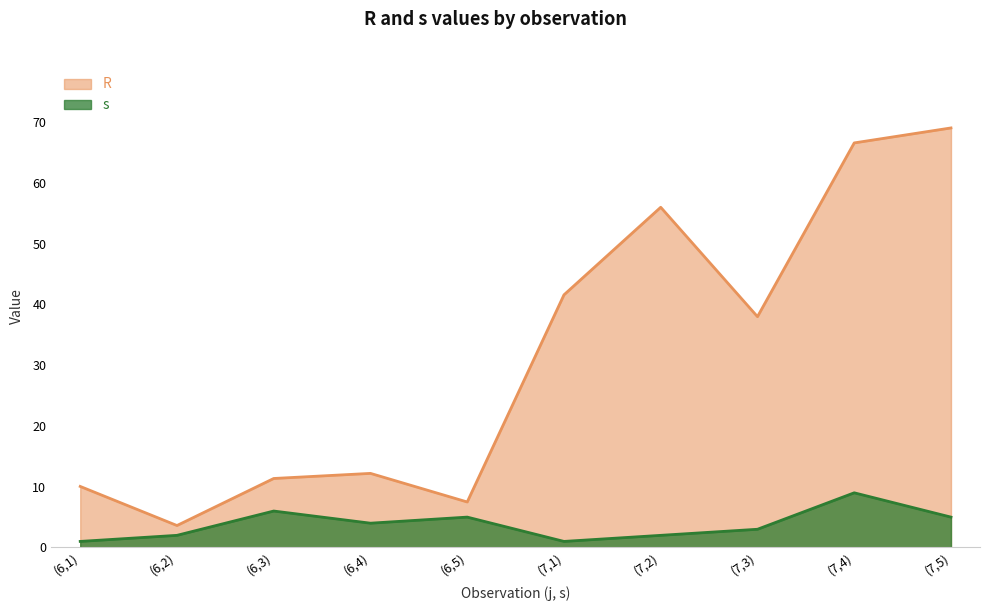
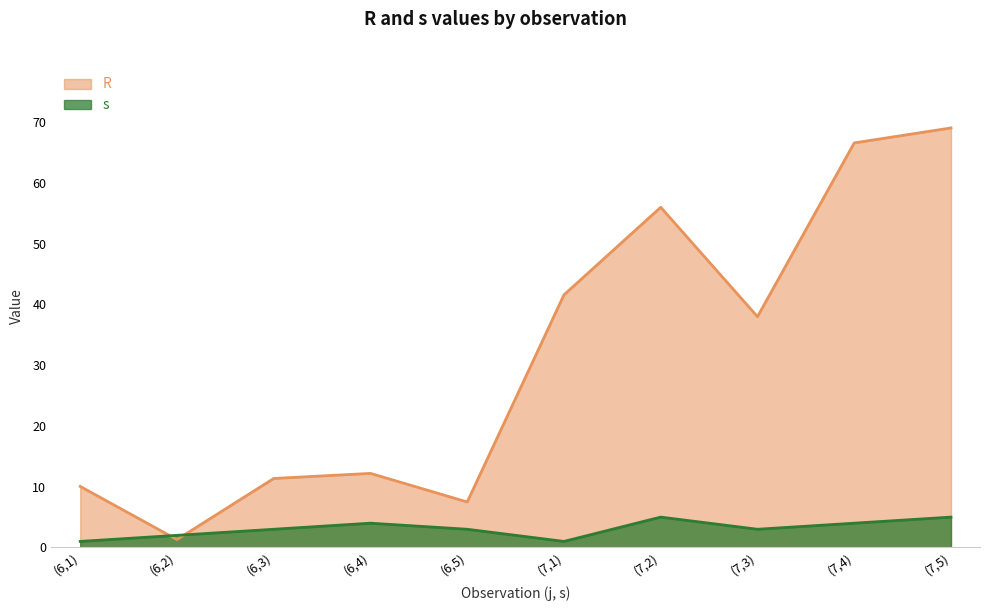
R, (6,2): 4 -> 1
s, (6,3): 6 -> 3
s, (6,5): 5 -> 3
s, (7,2): 2 -> 5
s, (7,4): 9 -> 4
